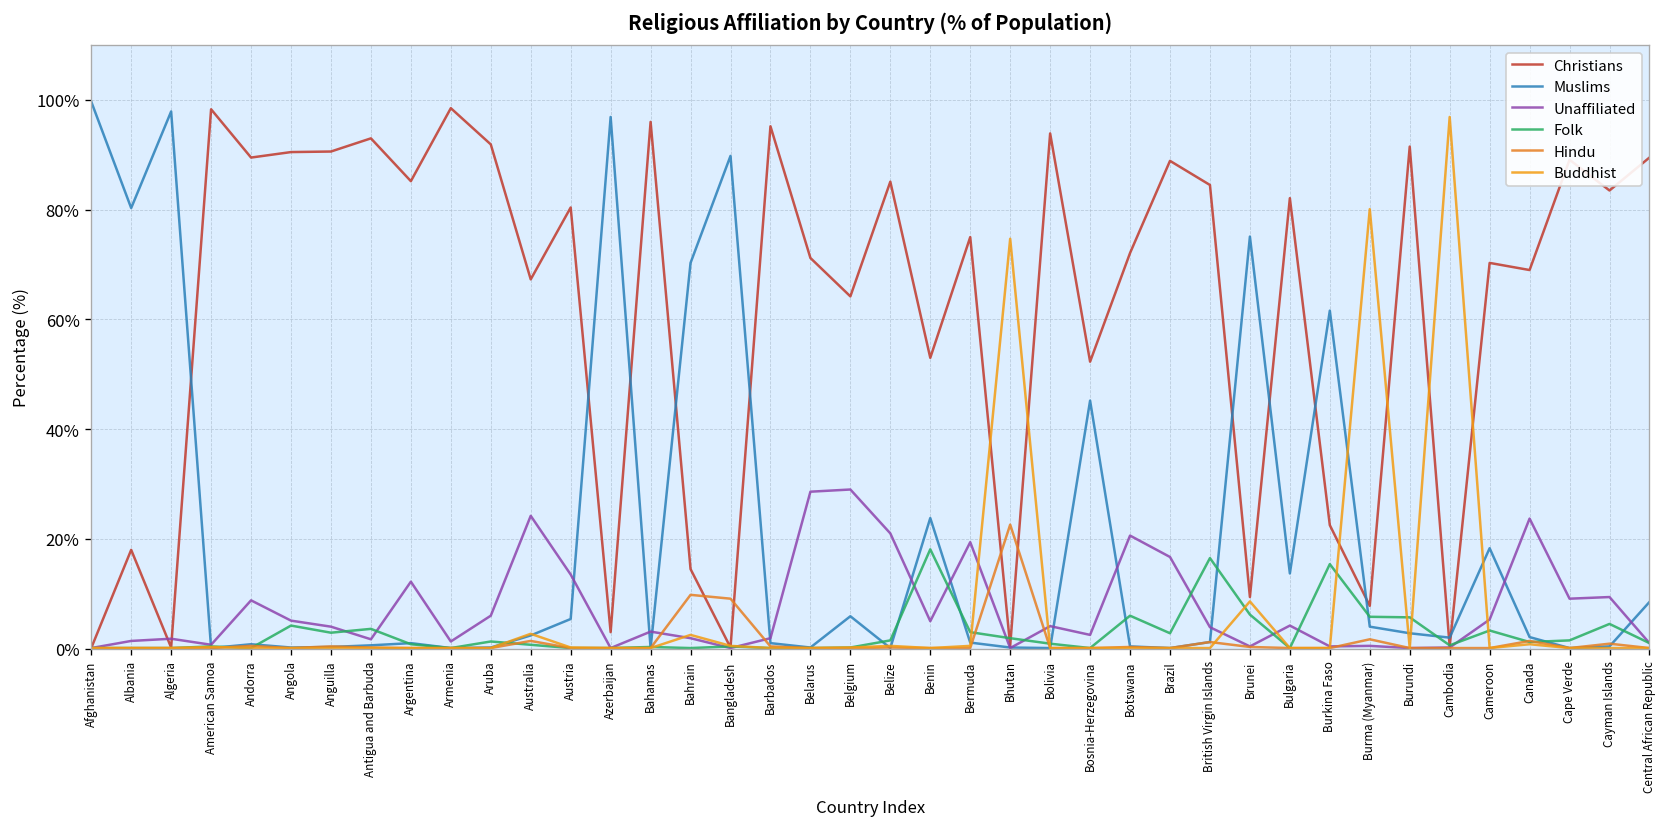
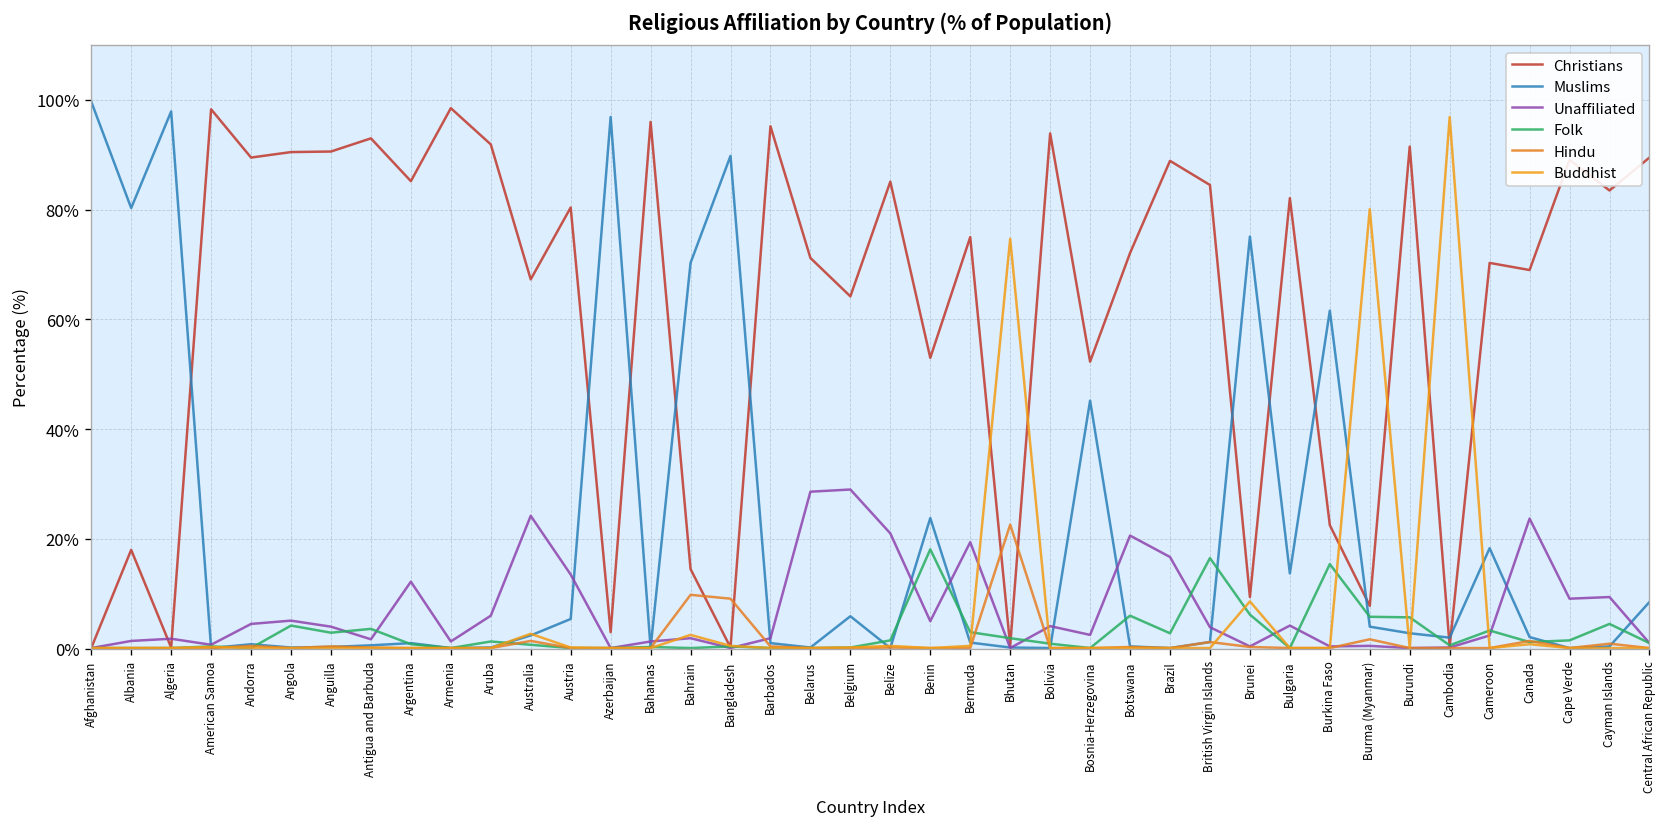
Unaffiliated, Andorra: 9% -> 5%
Unaffiliated, Bahamas: 3% -> 1%
Unaffiliated, Cameroon: 5% -> 2%
